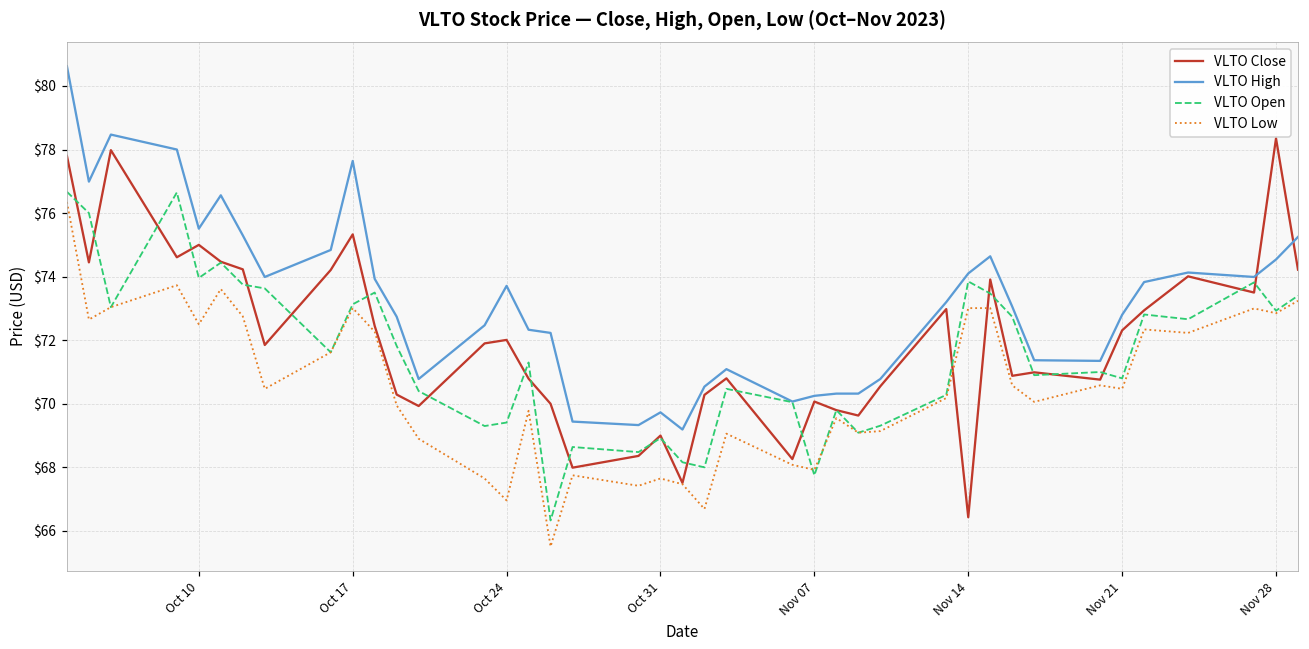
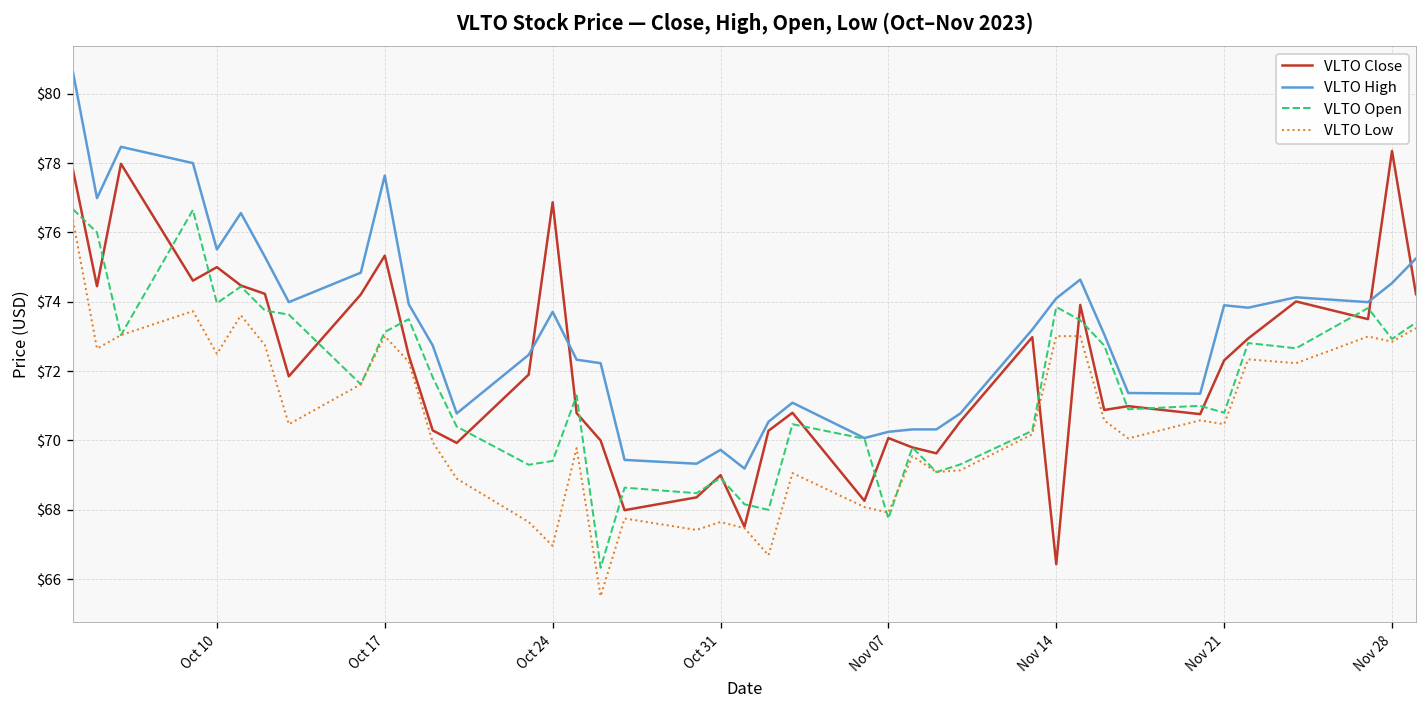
VLTO Close, Oct 24: $72.0 -> $76.9
VLTO High, Nov 21: $72.8 -> $73.9
